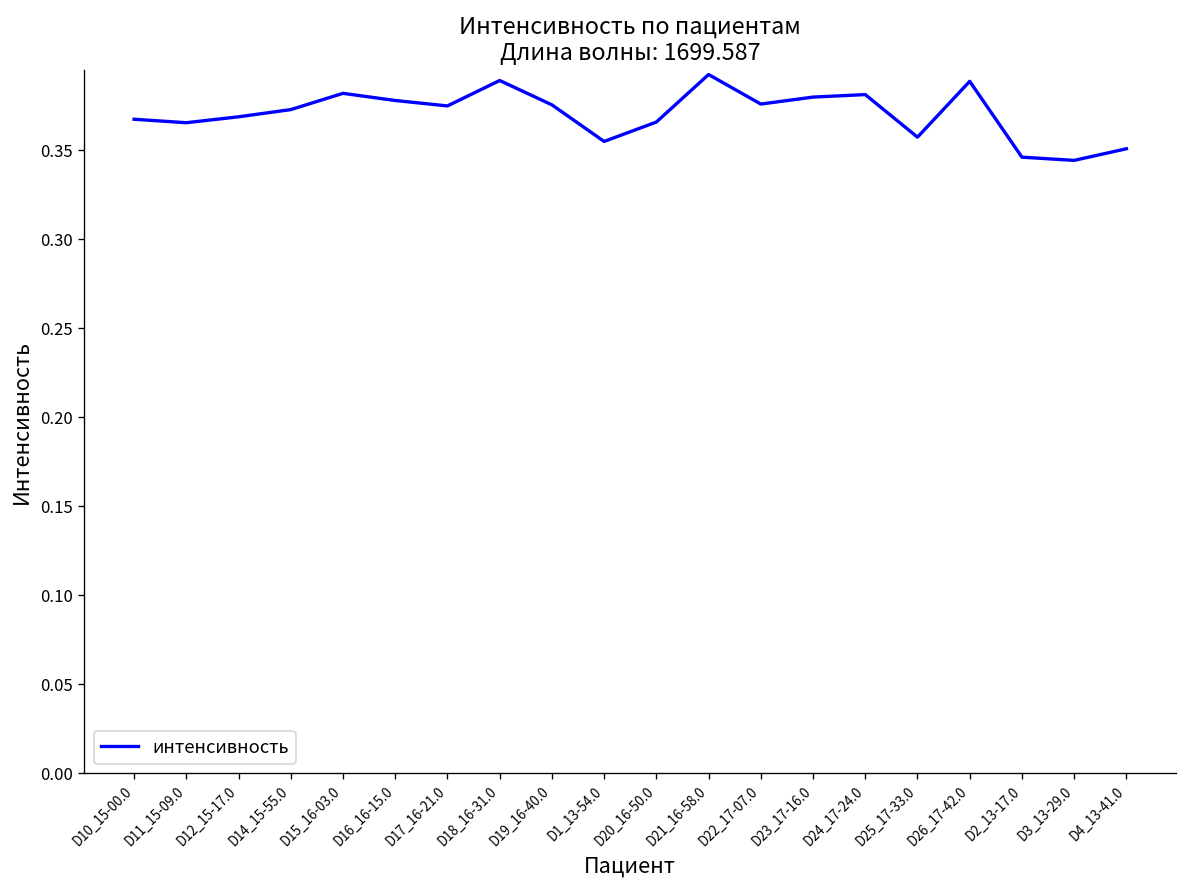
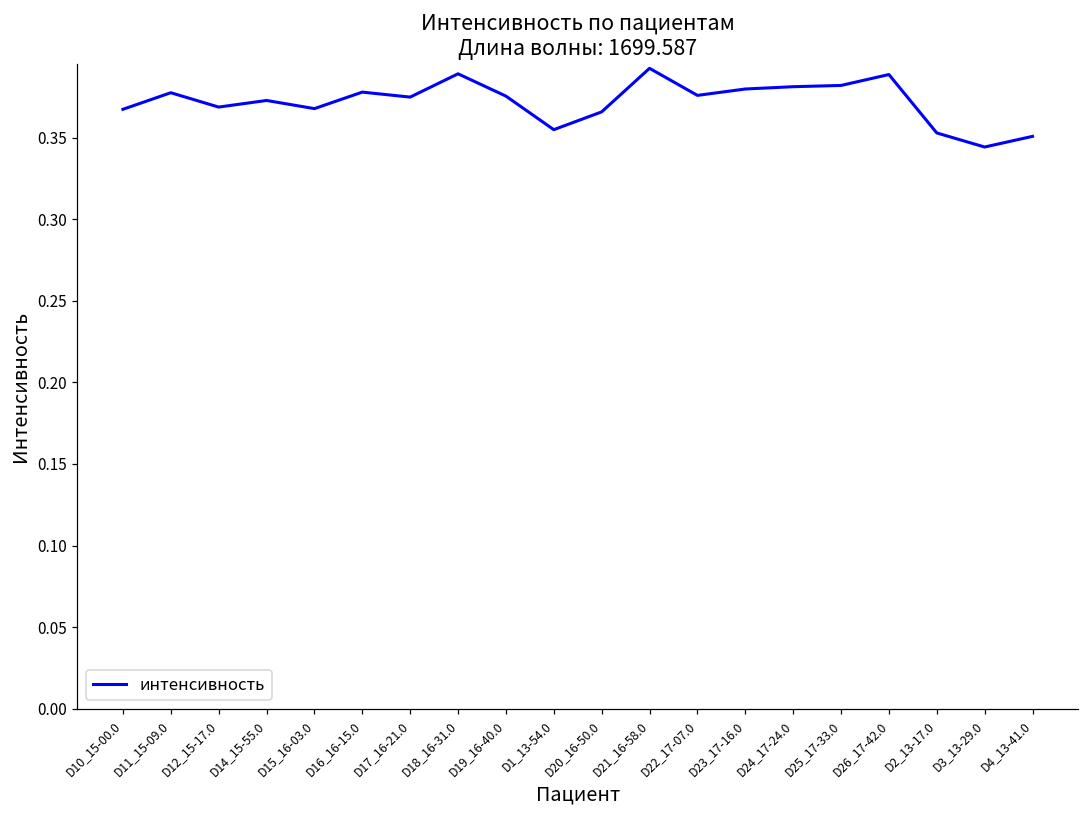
D11_15-09.0: 0.366 -> 0.378
D15_16-03.0: 0.382 -> 0.368
D25_17-33.0: 0.357 -> 0.382
D2_13-17.0: 0.346 -> 0.353
